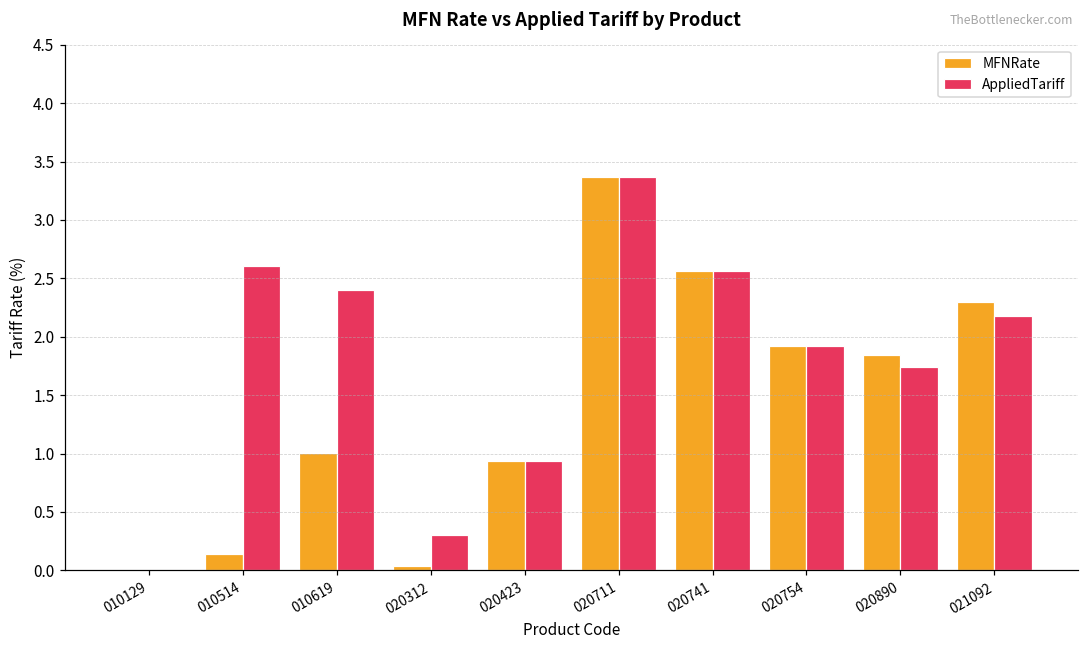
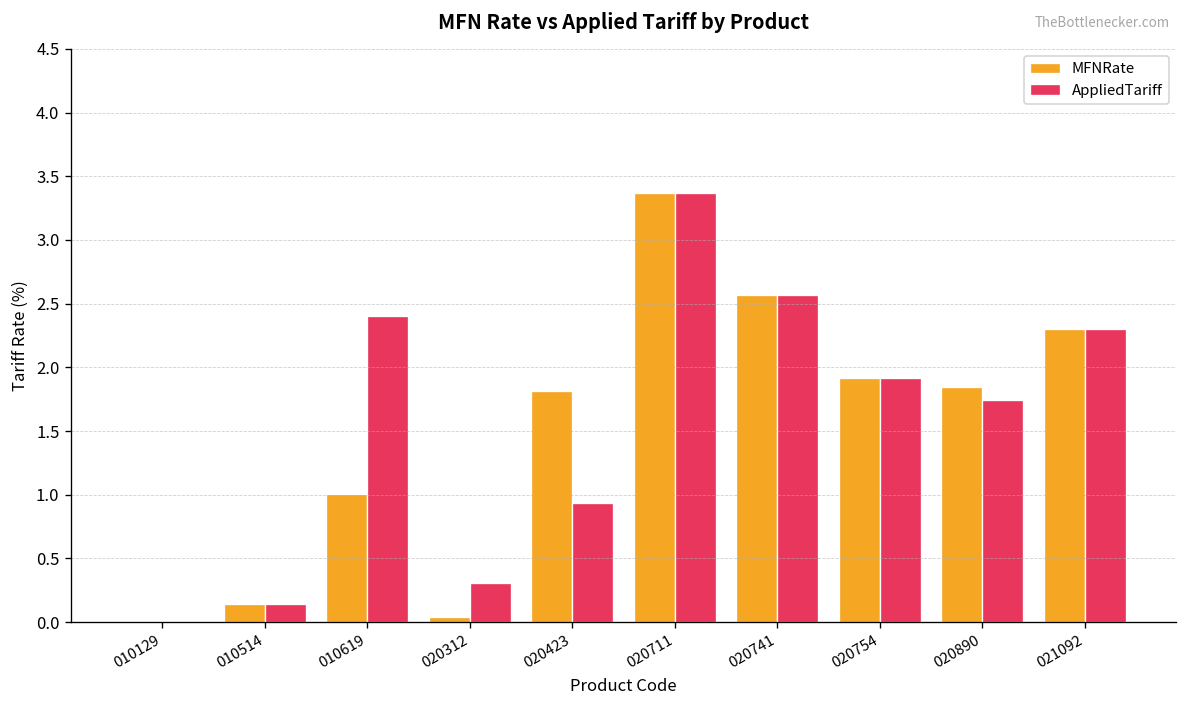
AppliedTariff, 010514: 2.60 -> 0.14
MFNRate, 020423: 0.94 -> 1.82
AppliedTariff, 021092: 2.17 -> 2.30
